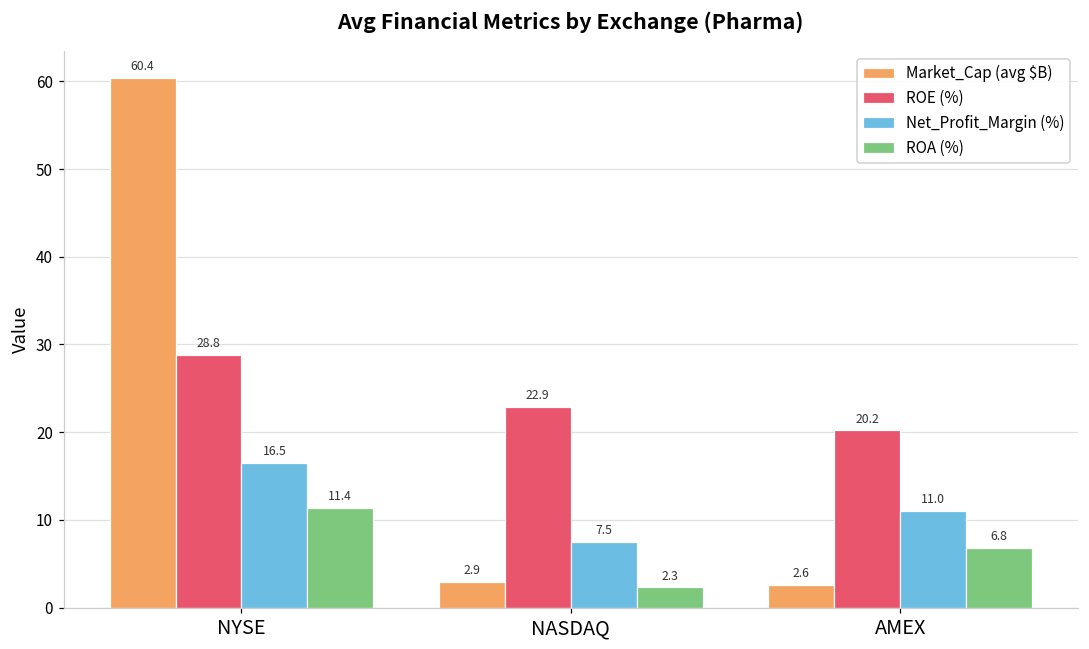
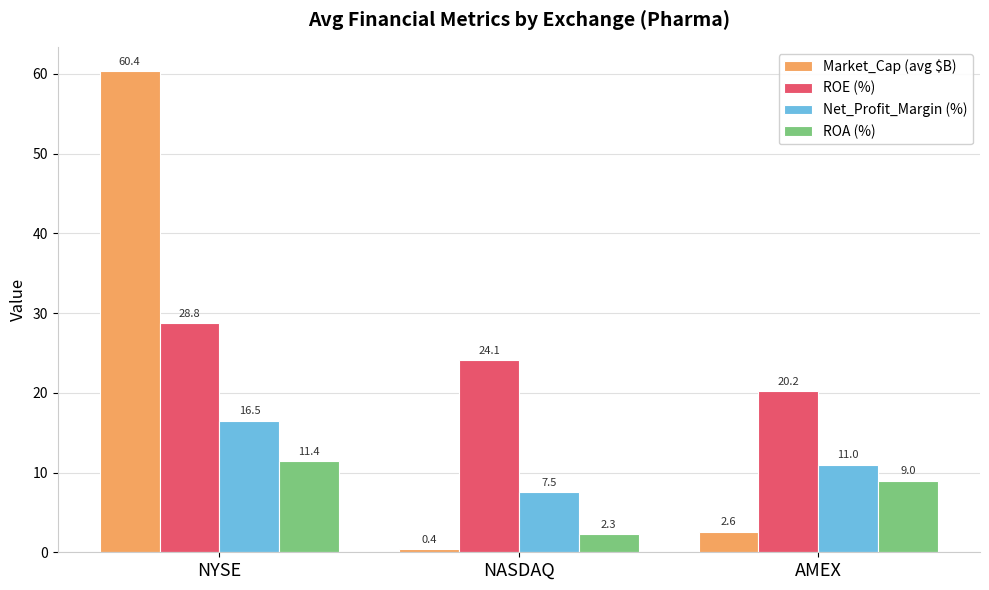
Market_Cap (avg $B), NASDAQ: 2.9 -> 0.4
ROE (%), NASDAQ: 22.9 -> 24.1
ROA (%), AMEX: 6.8 -> 9.0
